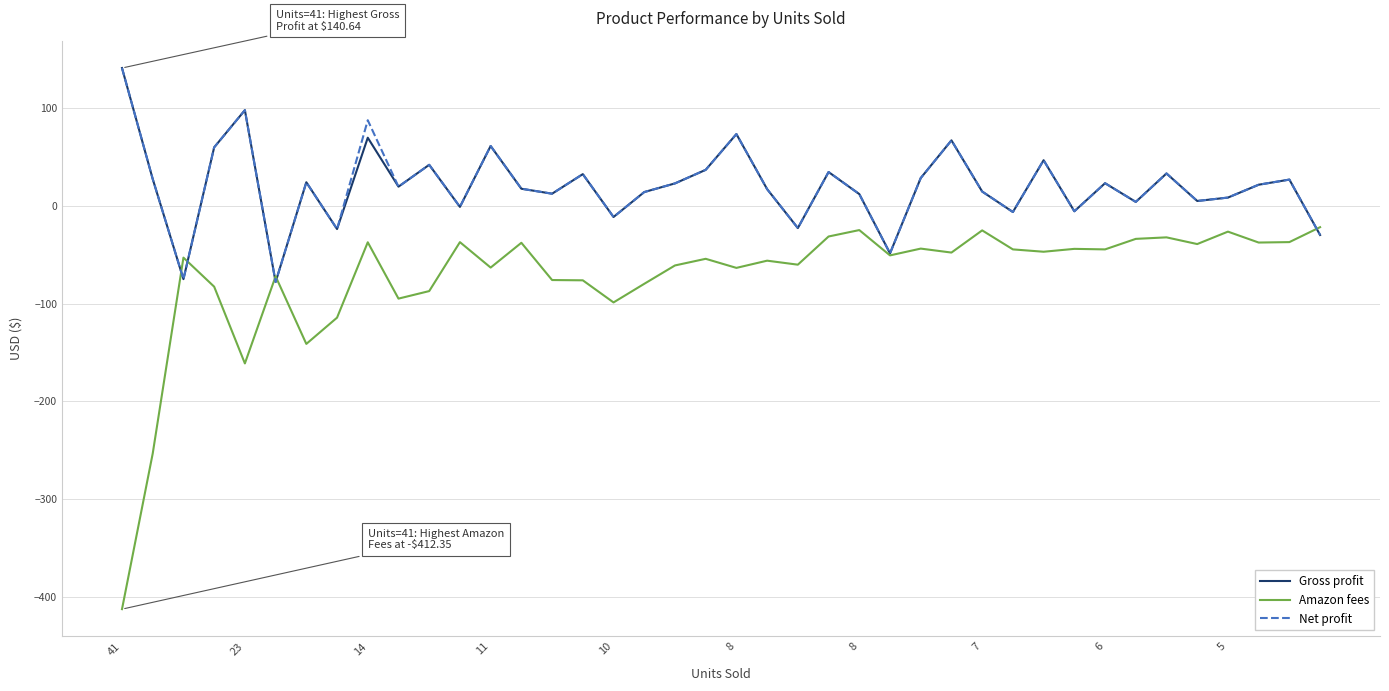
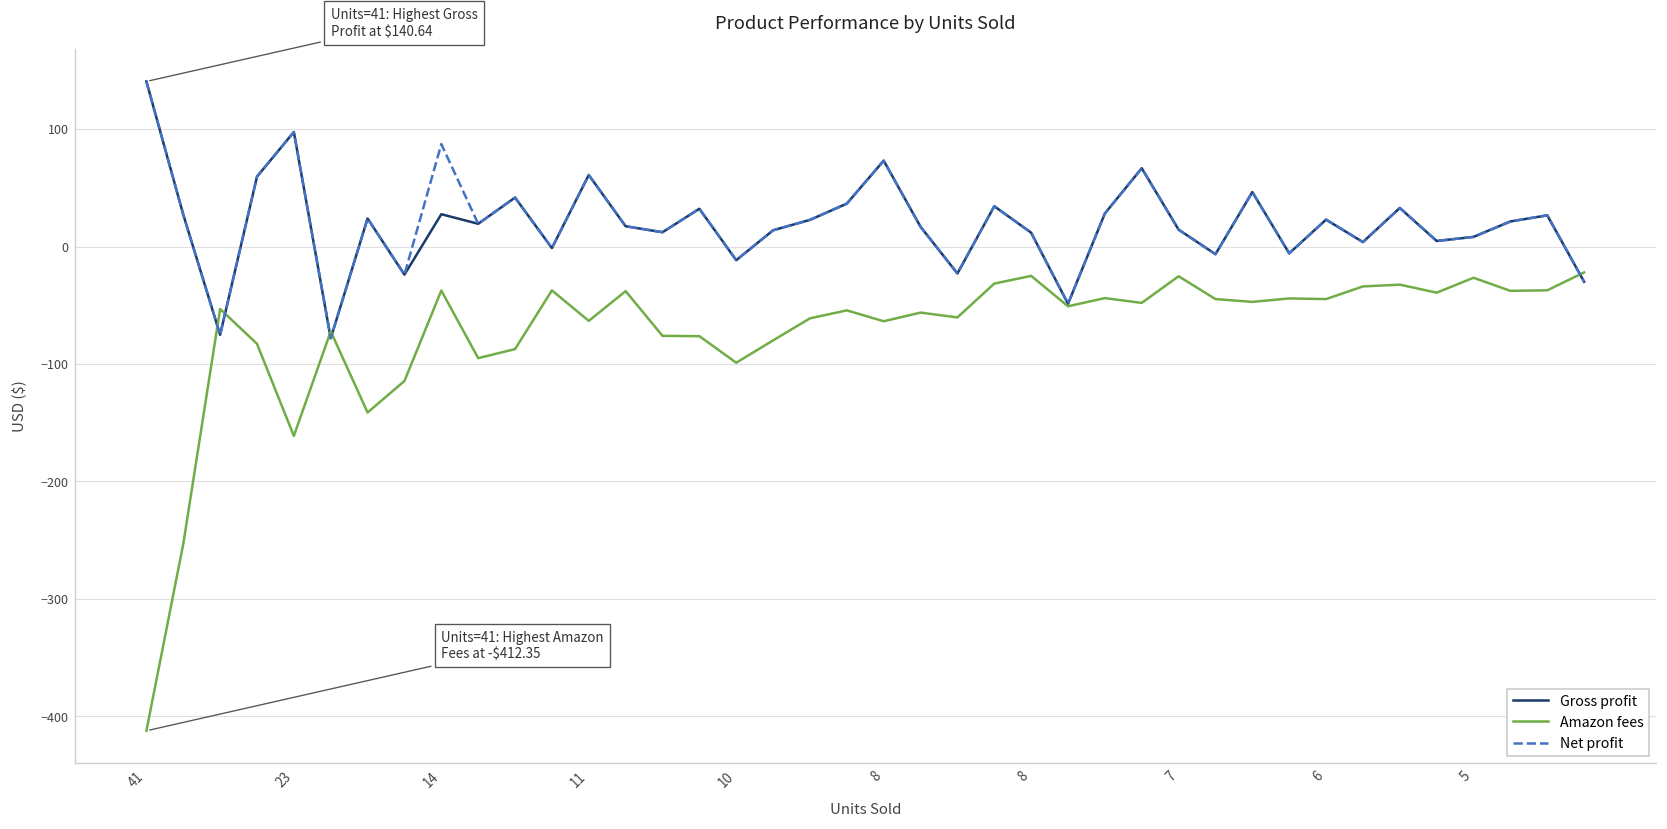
Gross profit, 14: 70 -> 30
